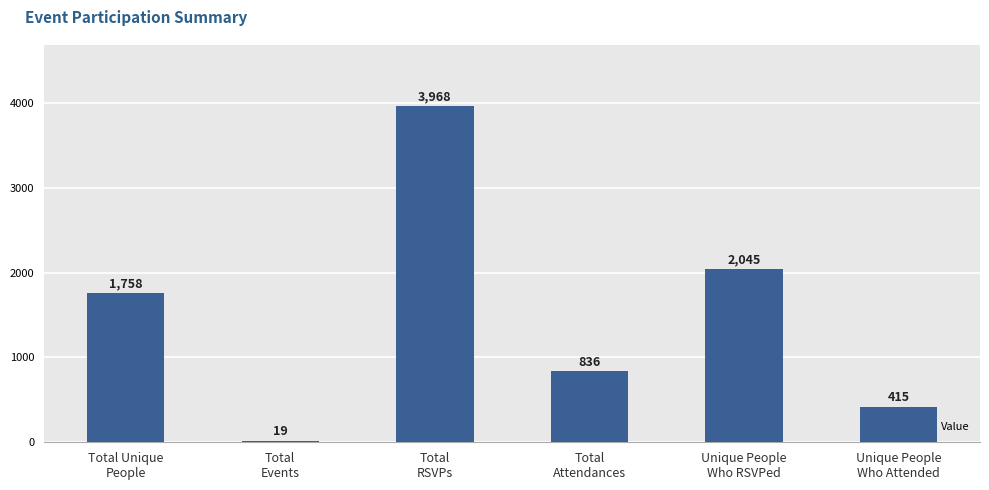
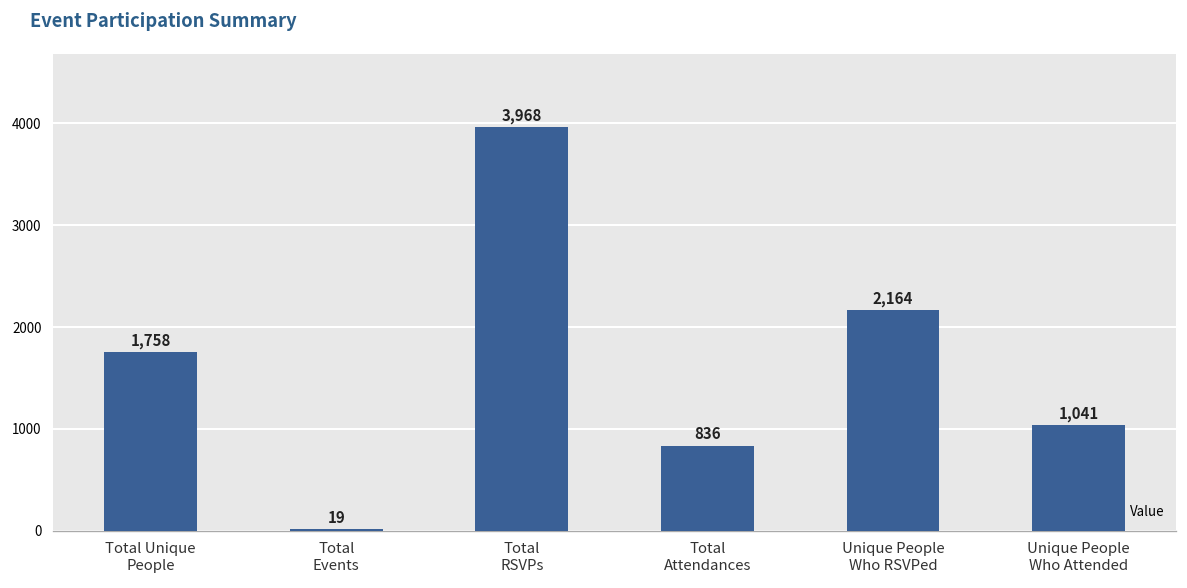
Unique People Who RSVPed: 2,045 -> 2,164
Unique People Who Attended: 415 -> 1,041
